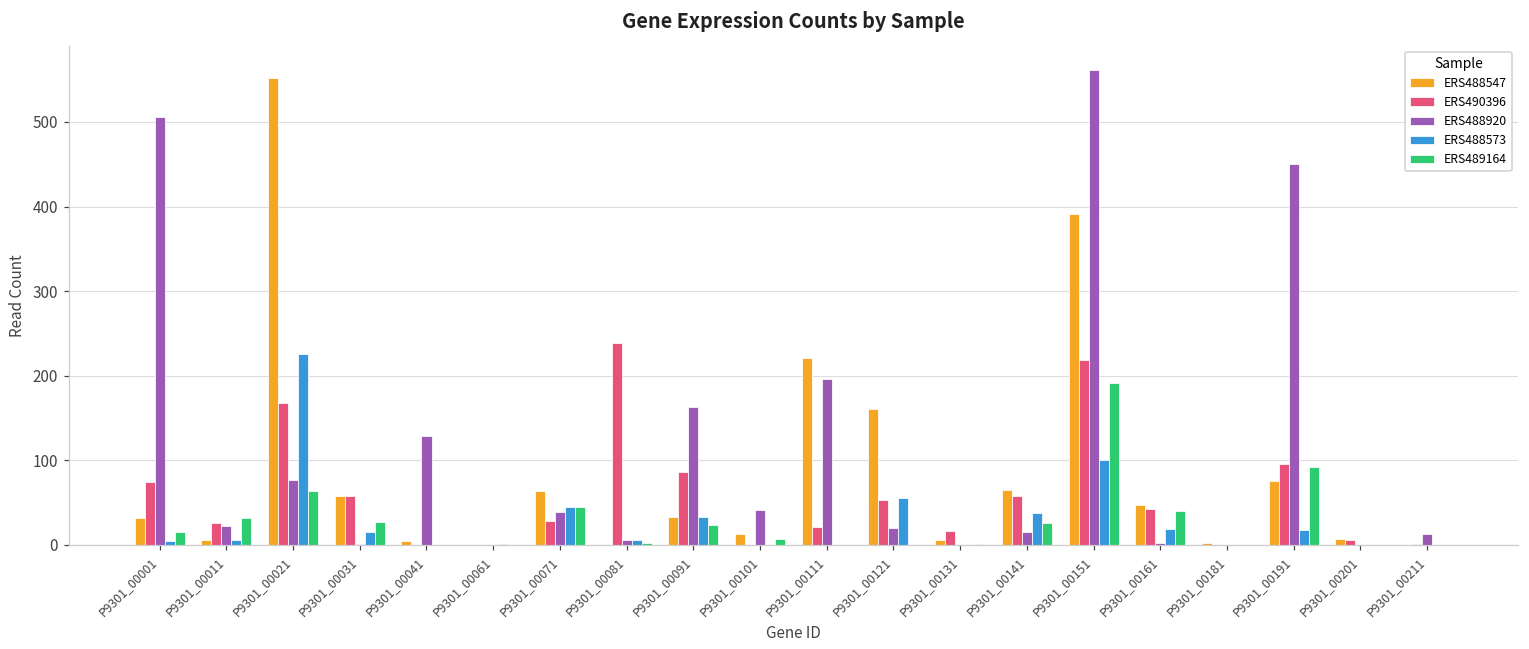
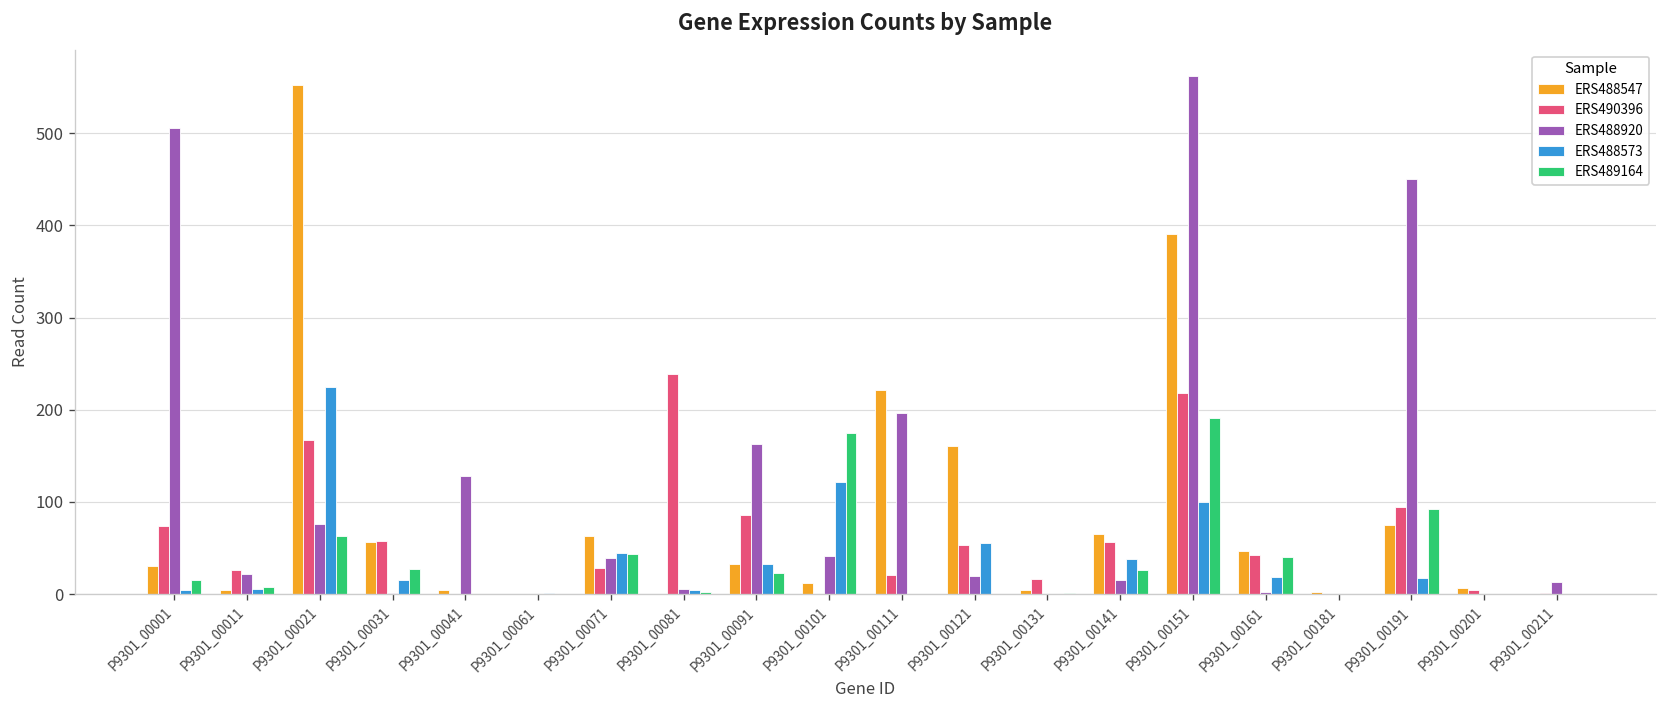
ERS489164, P9301_00011: 30 -> 10
ERS488573, P9301_00101: 0 -> 120
ERS489164, P9301_00101: 10 -> 180
